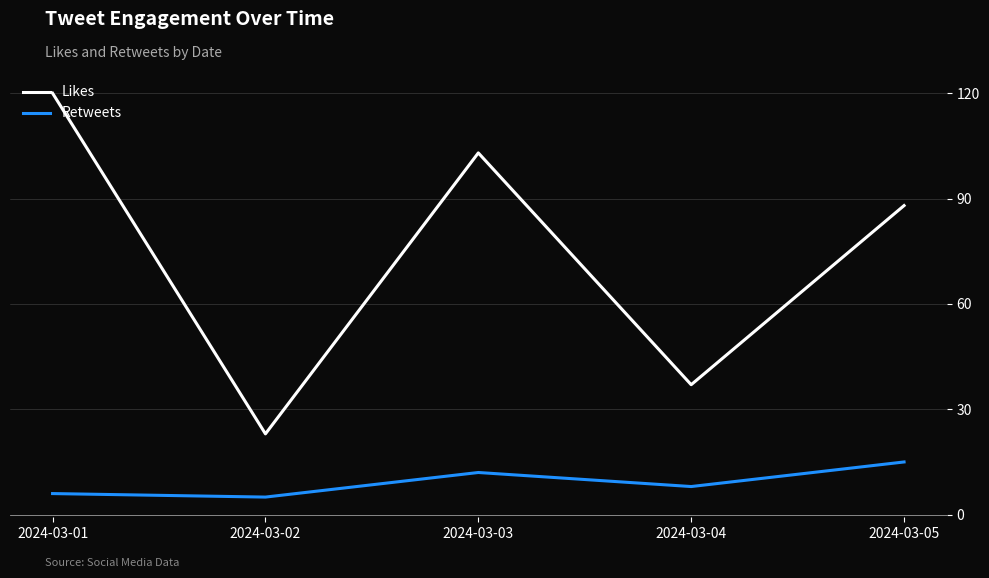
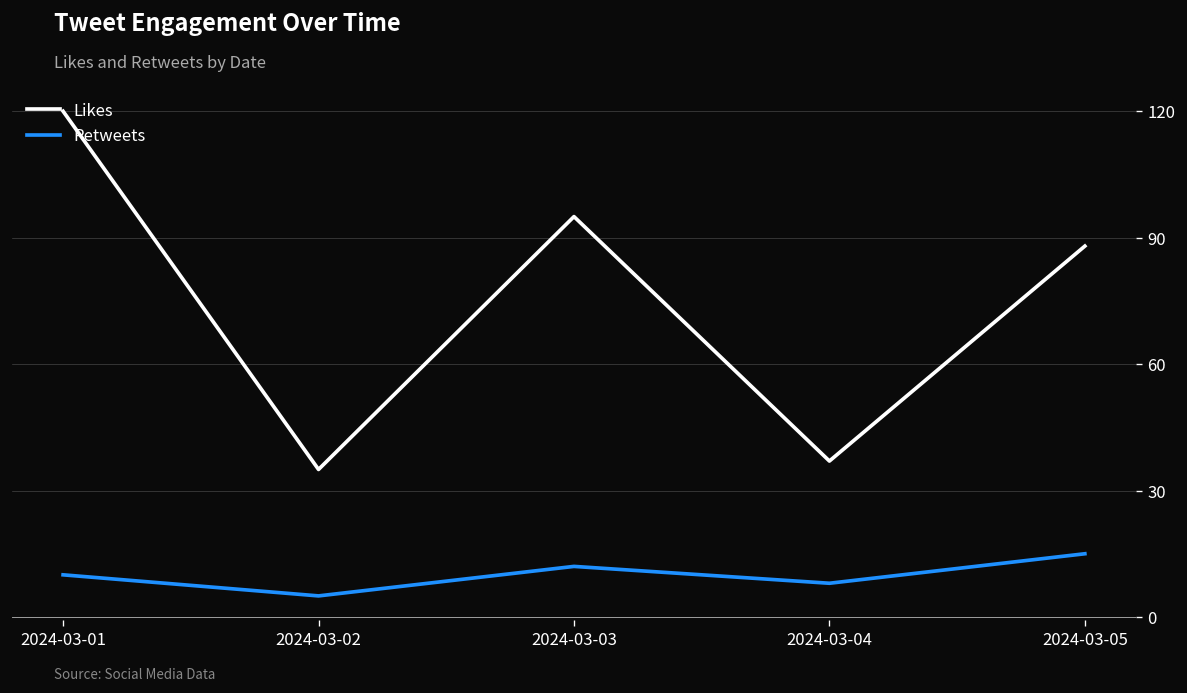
Retweets, 2024-03-01: 6 -> 10
Likes, 2024-03-02: 23 -> 35
Likes, 2024-03-03: 103 -> 95
